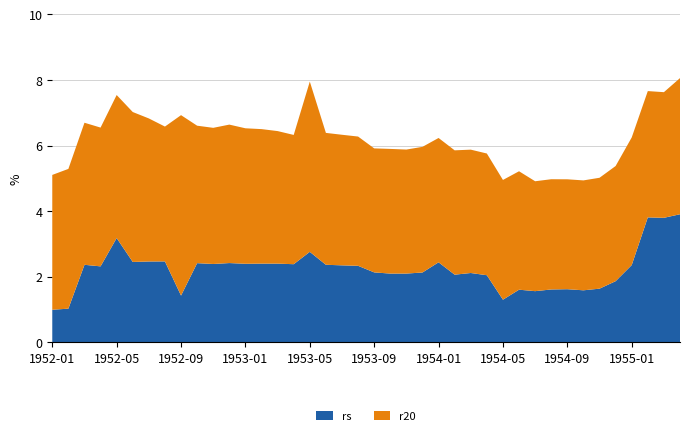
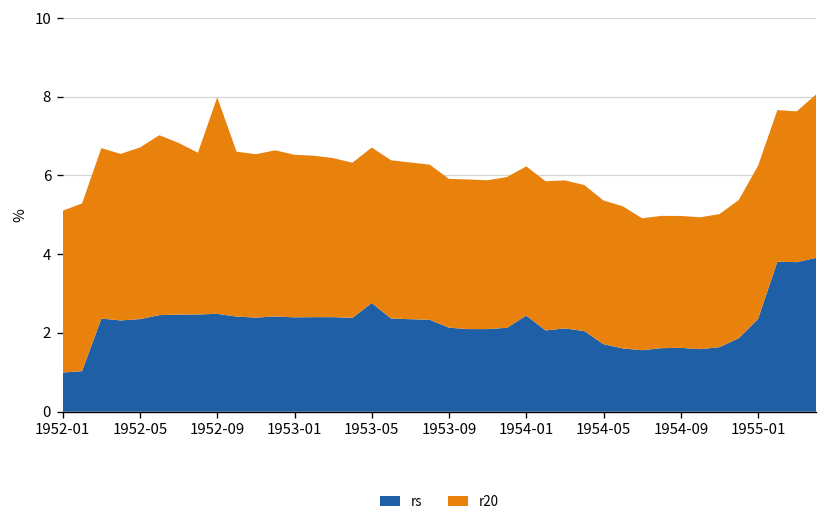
rs, 1952-05: 3.2 -> 2.4
rs, 1952-09: 1.4 -> 2.5
r20, 1953-05: 5.2 -> 4.0
rs, 1954-05: 1.3 -> 1.7
